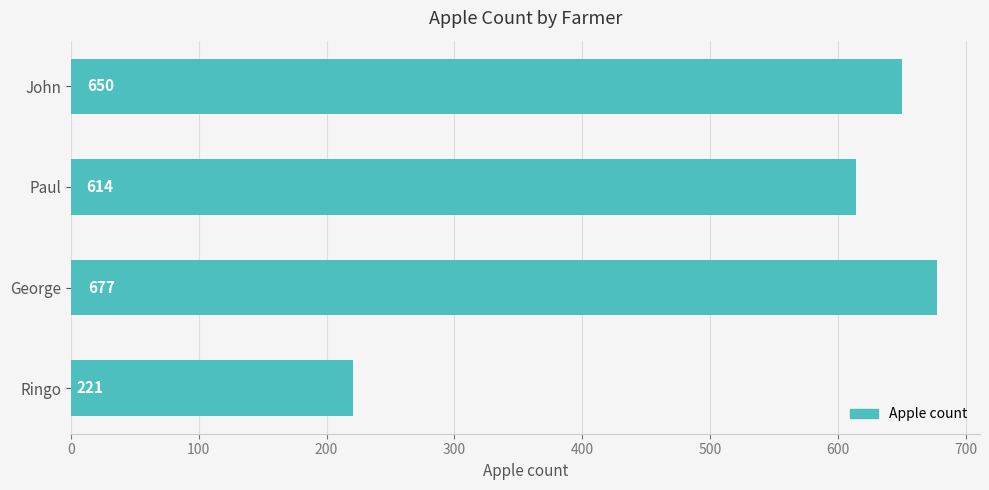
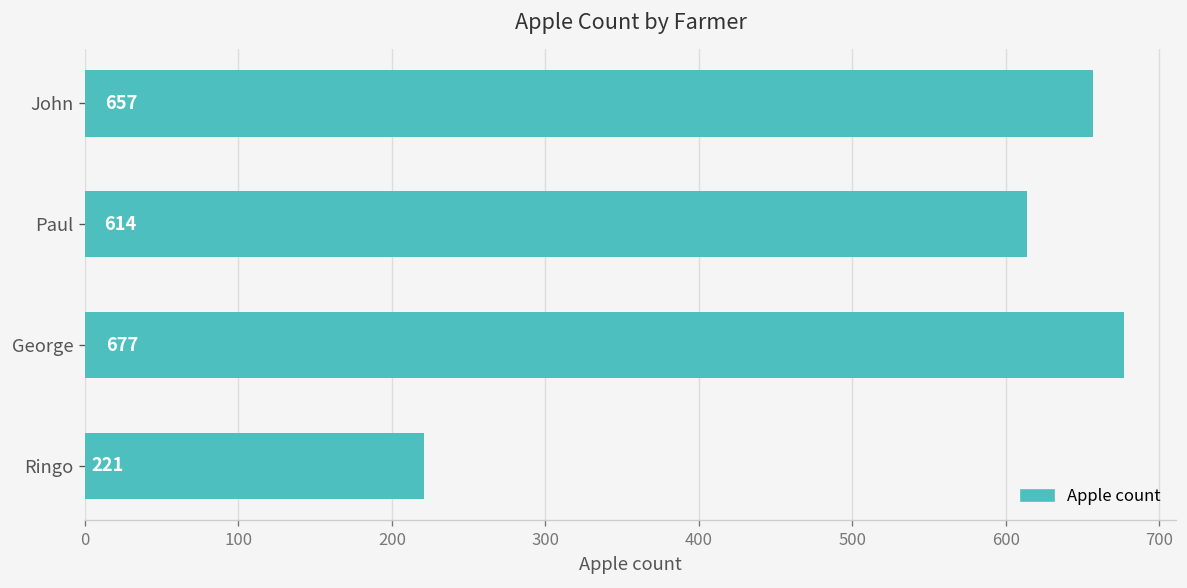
John: 650 -> 657
